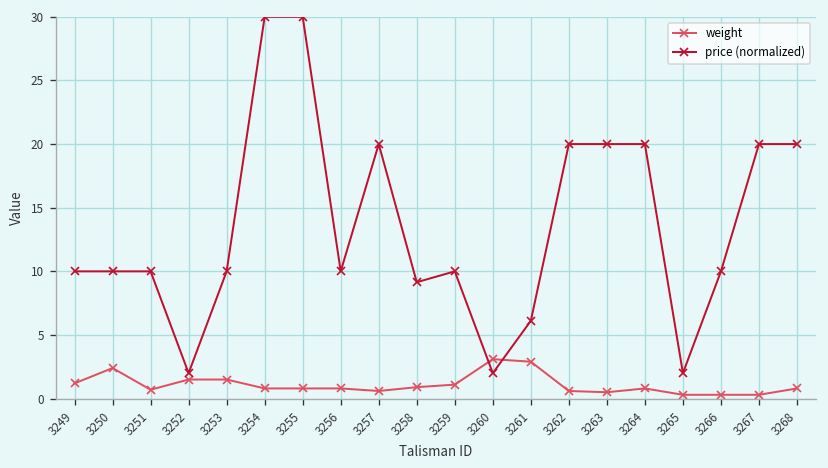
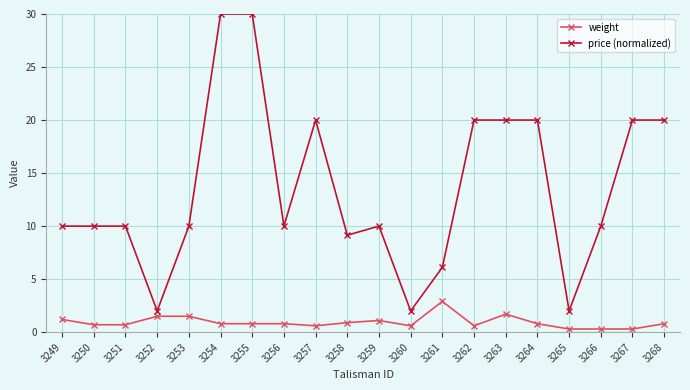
weight, 3250: 2.4 -> 0.7
weight, 3260: 3.1 -> 0.6
weight, 3263: 0.5 -> 1.7
